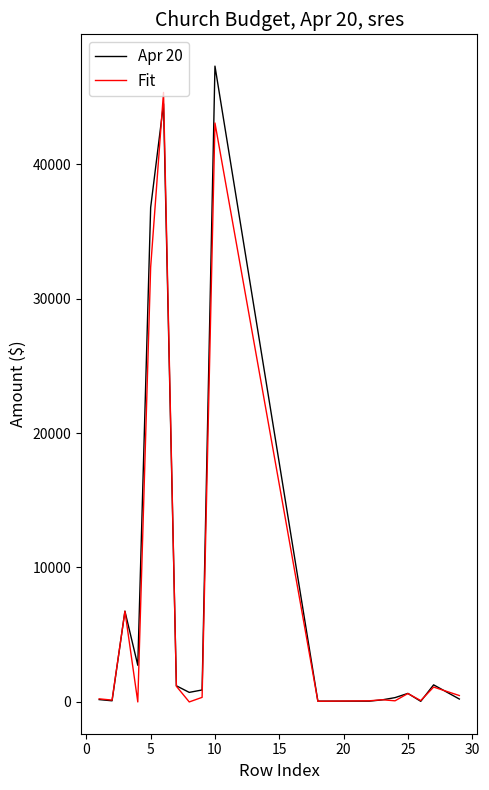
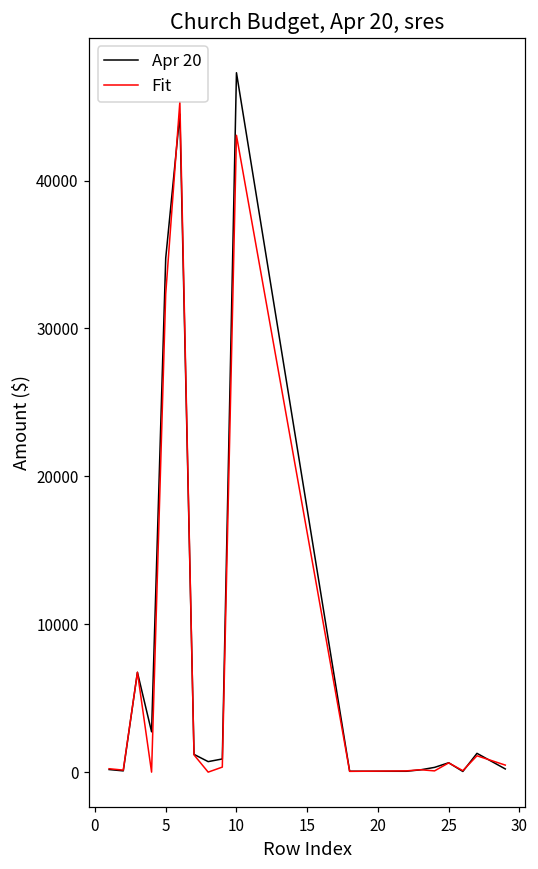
Apr 20, 5: 36800 -> 34800
